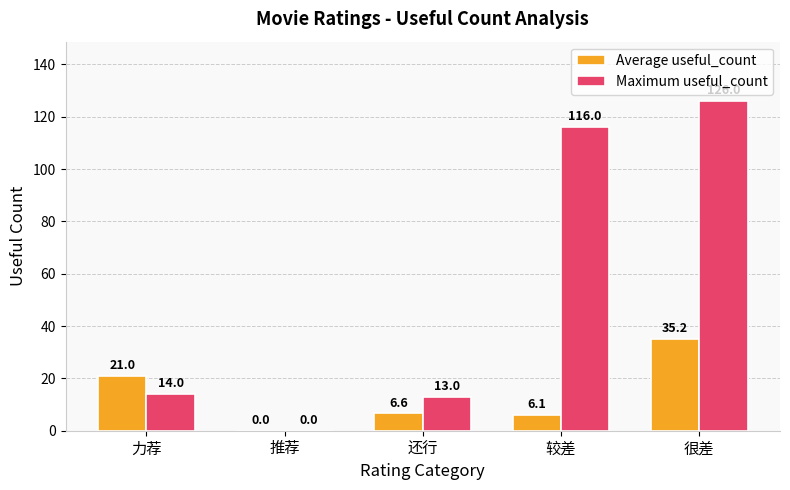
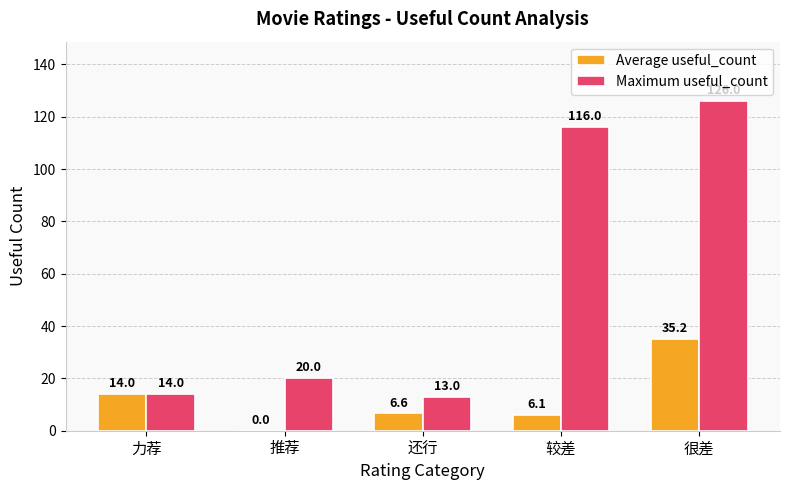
Average useful_count, 力荐: 21.0 -> 14.0
Maximum useful_count, 推荐: 0.0 -> 20.0
